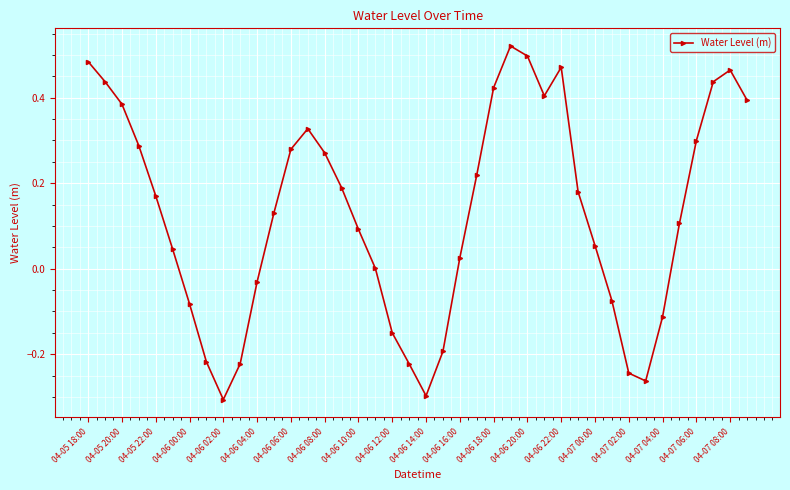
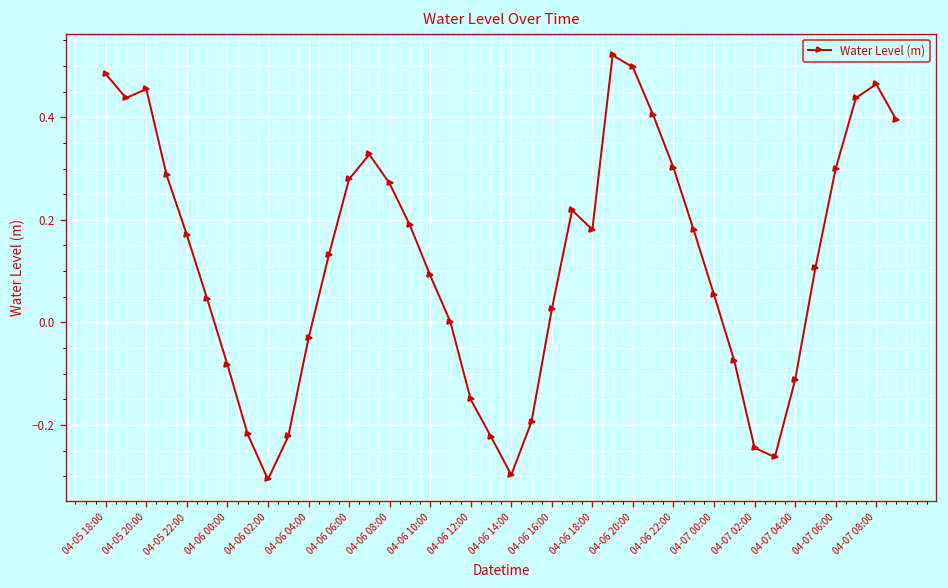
04-05 20:00: 0.38 -> 0.45
04-06 18:00: 0.42 -> 0.18
04-06 22:00: 0.47 -> 0.30
